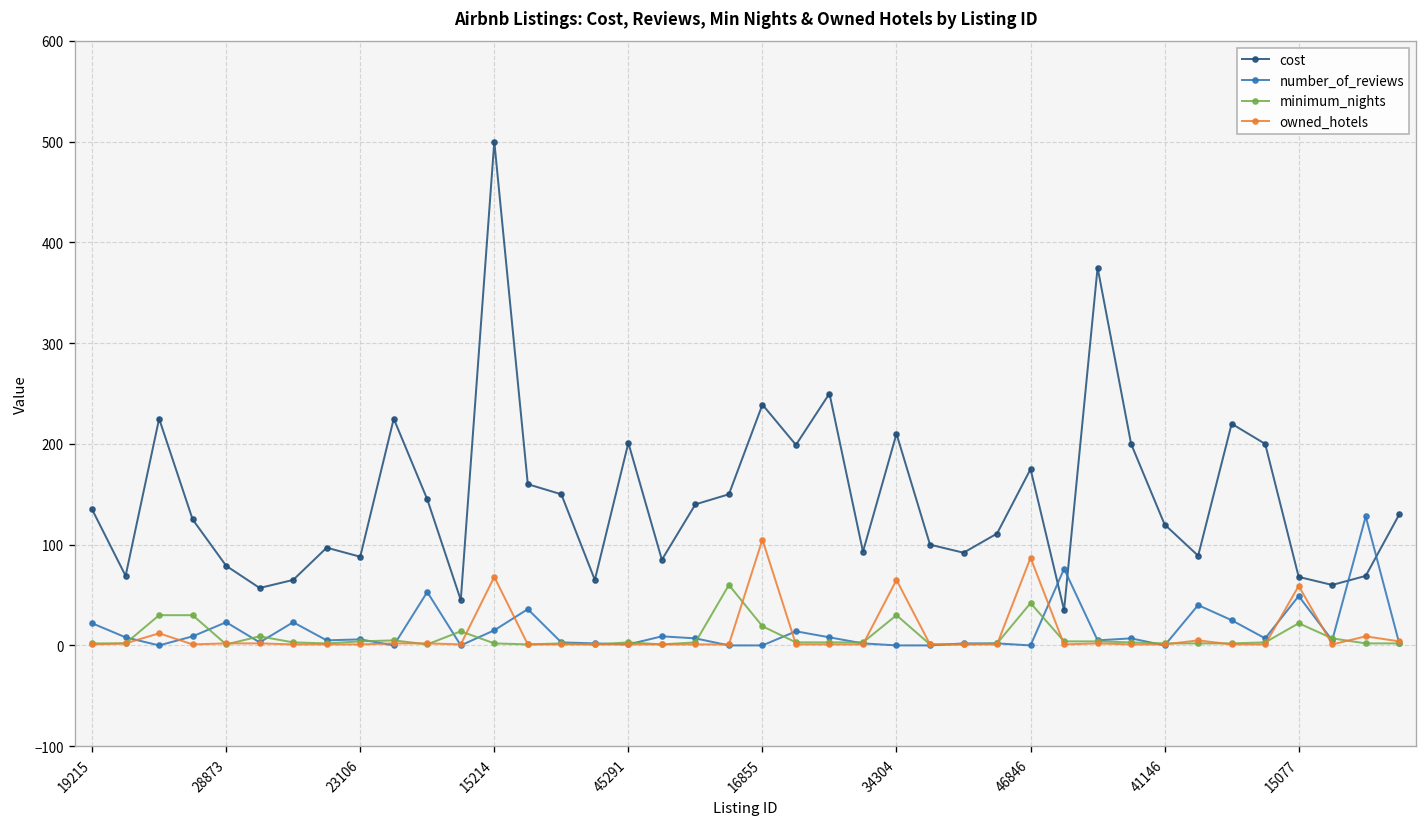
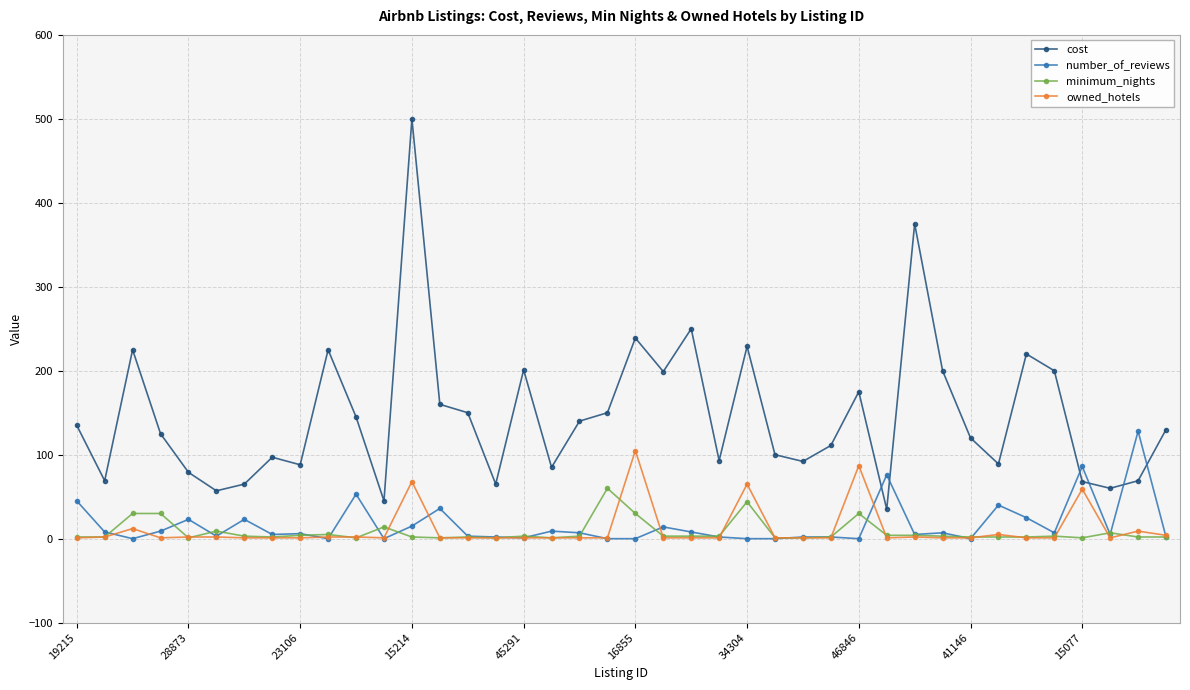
number_of_reviews, 19215: 20 -> 50
minimum_nights, 16855: 20 -> 30
cost, 34304: 210 -> 230
minimum_nights, 34304: 30 -> 40
minimum_nights, 46846: 40 -> 30
number_of_reviews, 15077: 50 -> 90
minimum_nights, 15077: 20 -> 0
